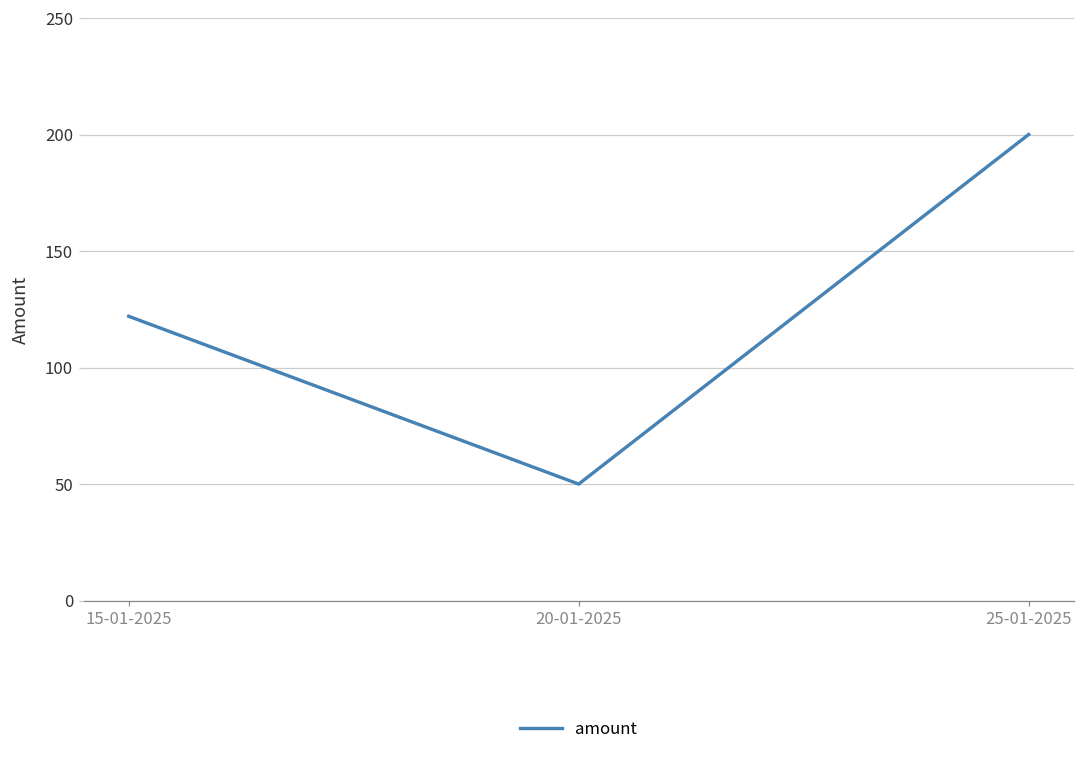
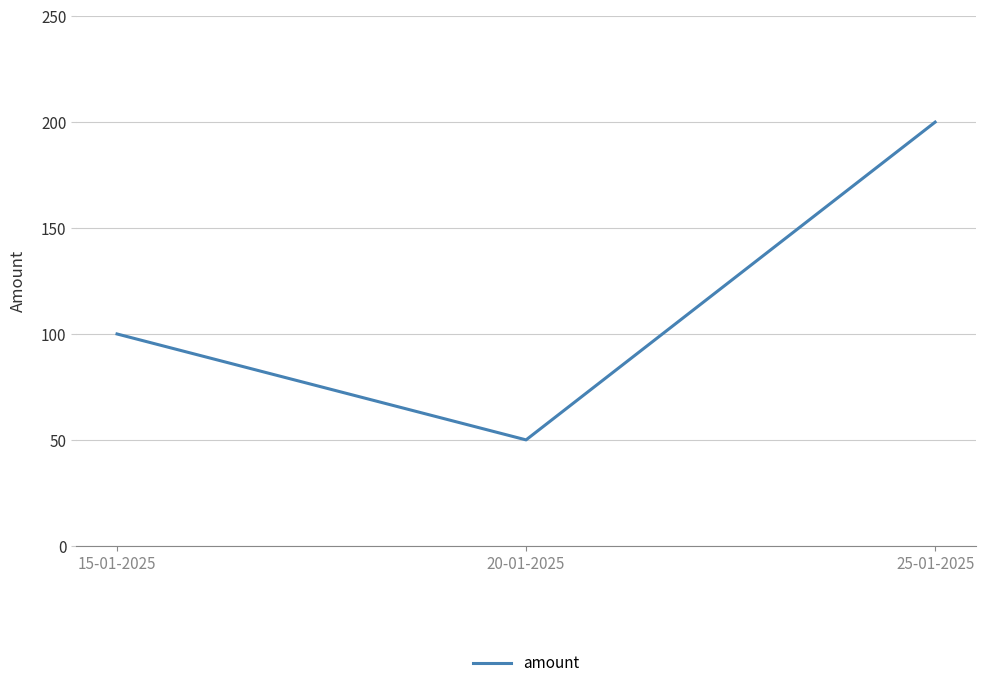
15-01-2025: 122 -> 100
